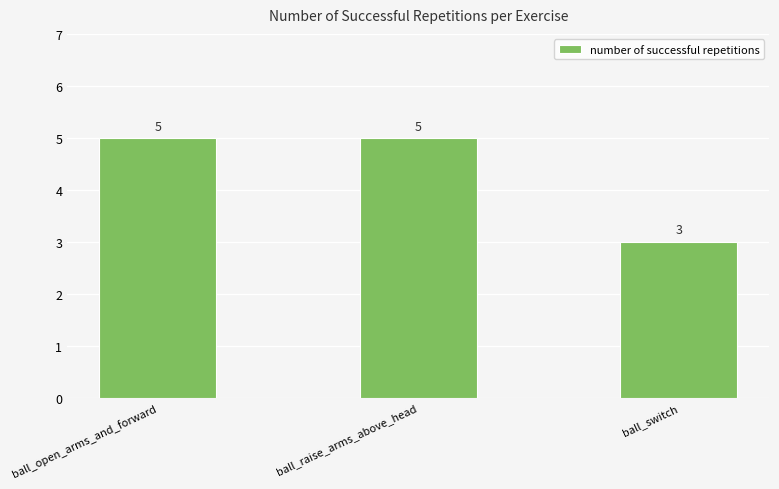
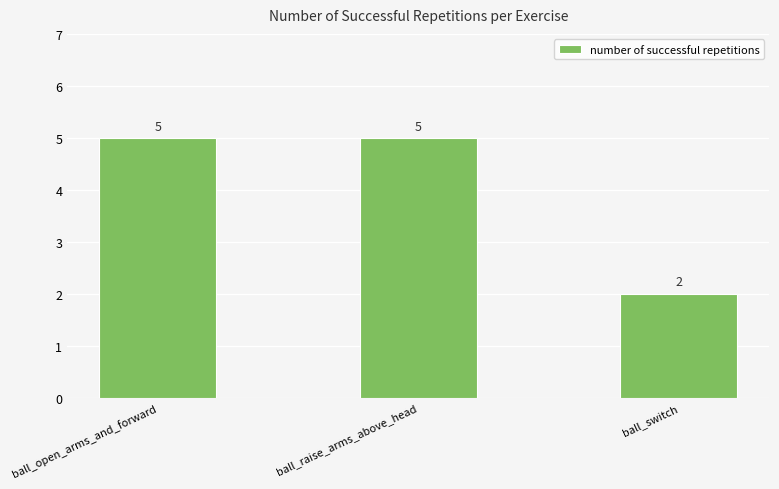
ball_switch: 3 -> 2
